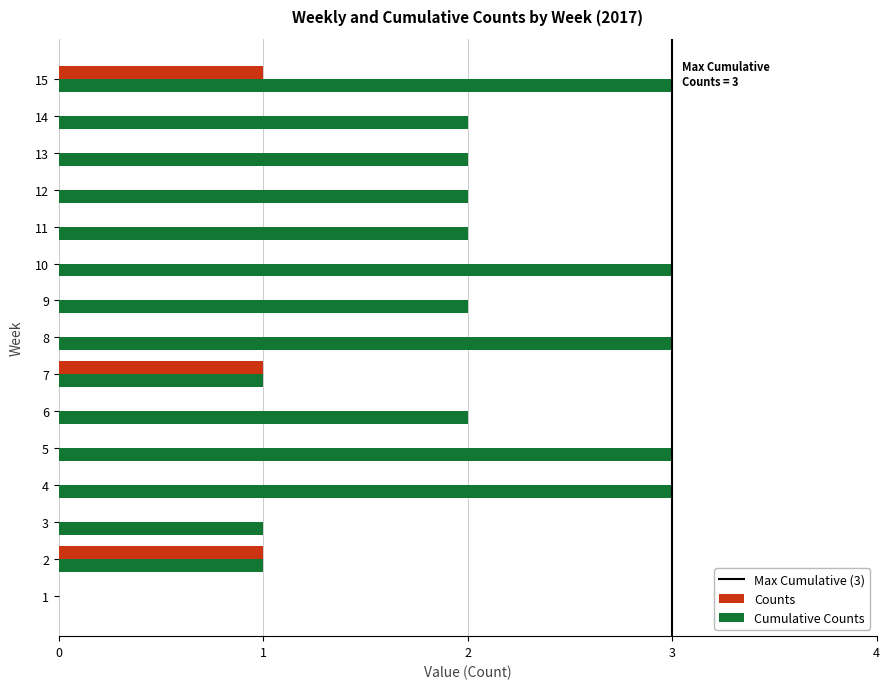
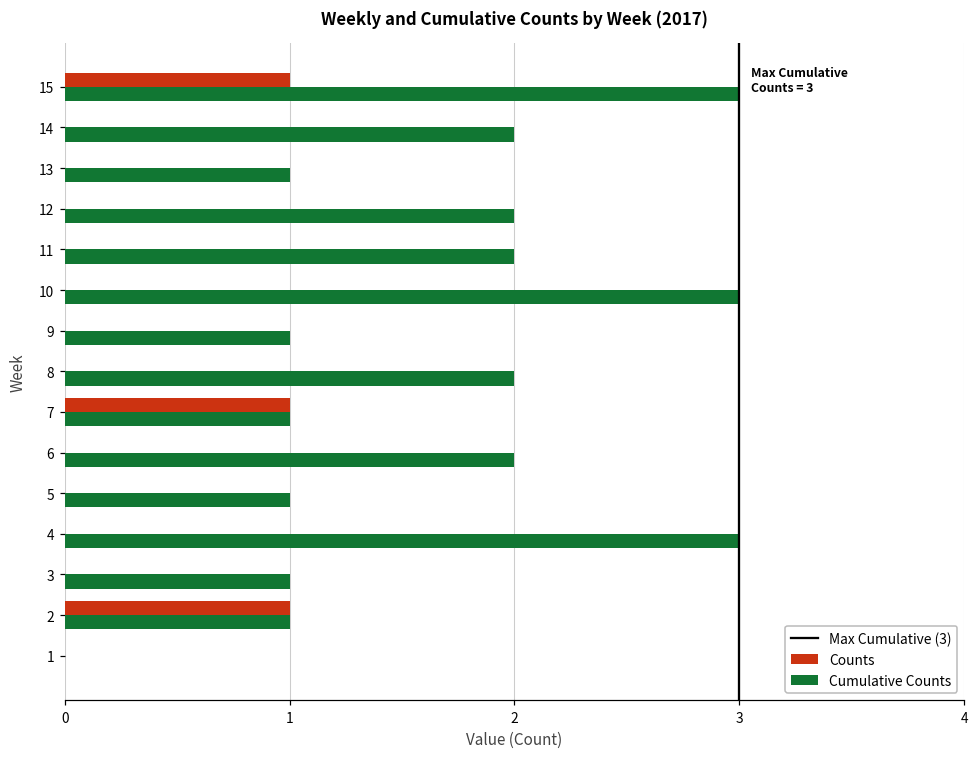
Cumulative Counts, 13: 2 -> 1
Cumulative Counts, 9: 2 -> 1
Cumulative Counts, 8: 3 -> 2
Cumulative Counts, 5: 3 -> 1
